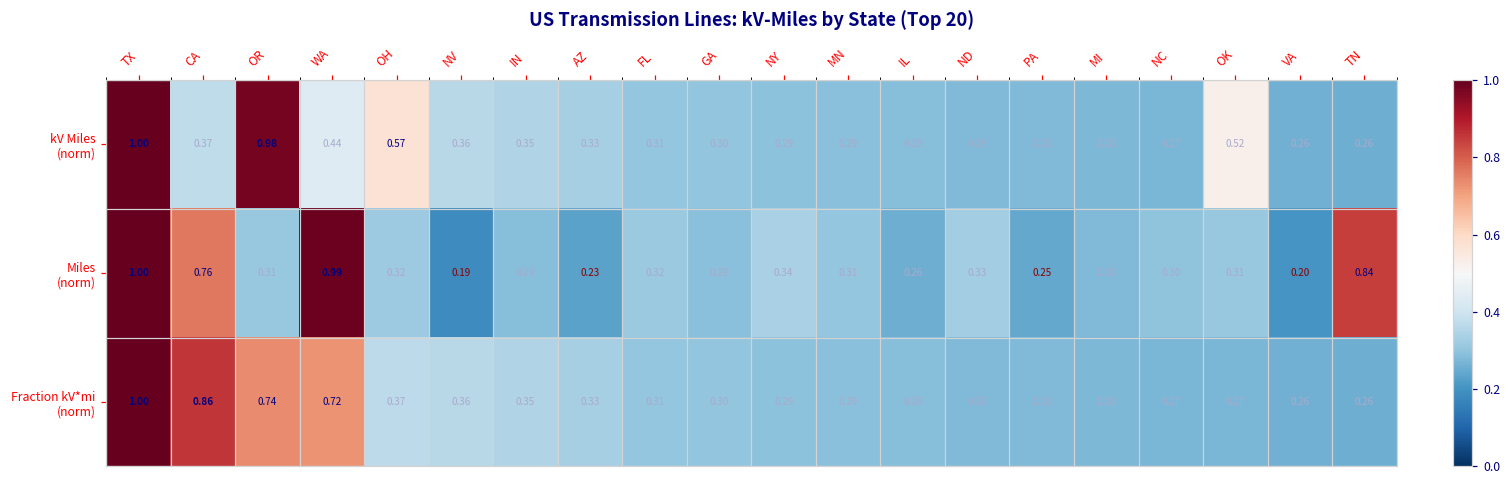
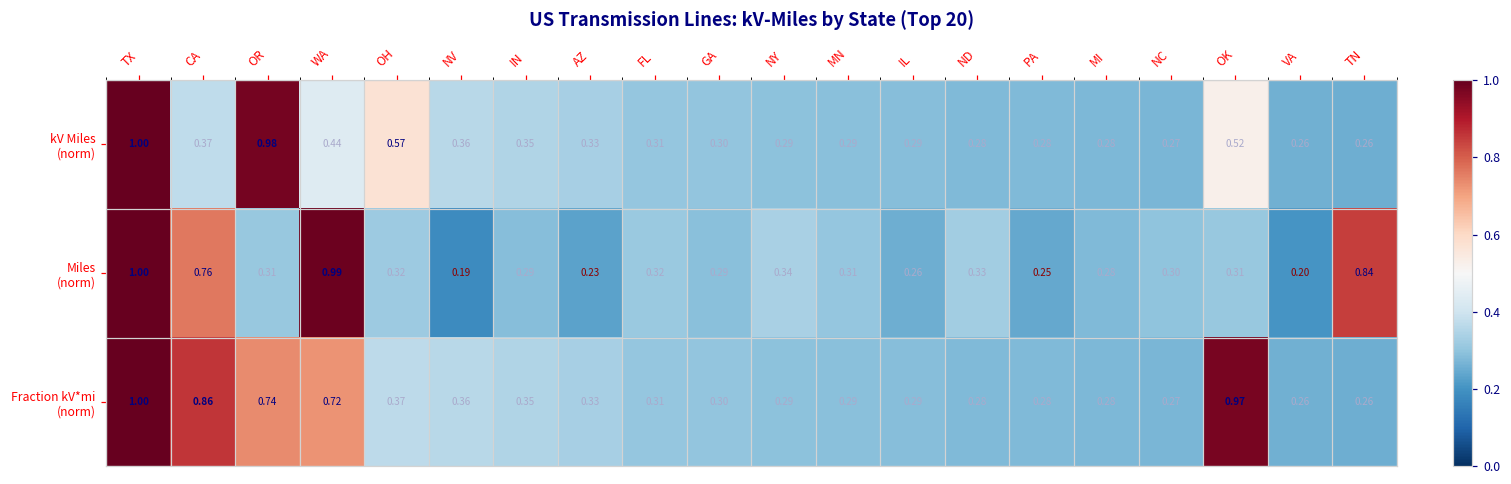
Fraction kV*mi (norm), OK: 0.27 -> 0.97
